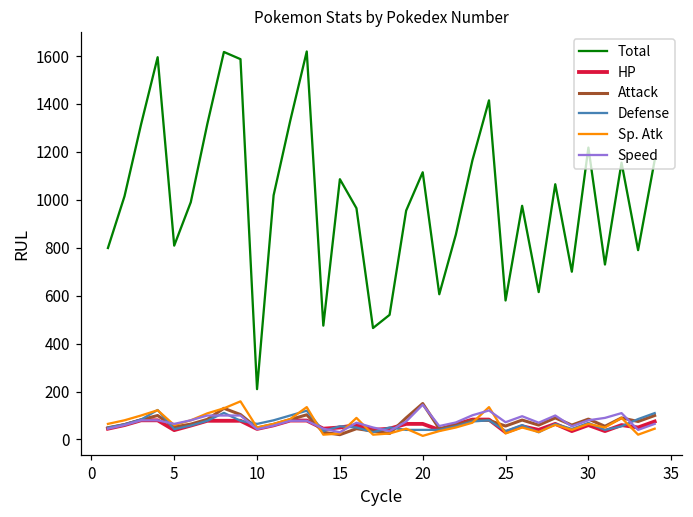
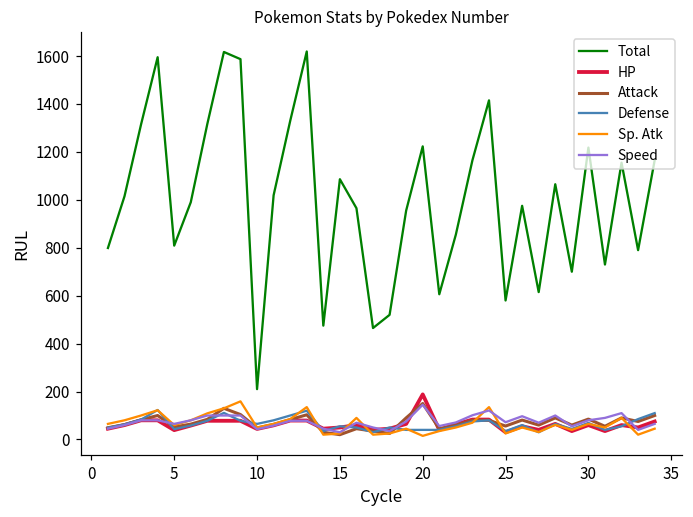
Total, 20: 1120 -> 1220
HP, 20: 70 -> 190
